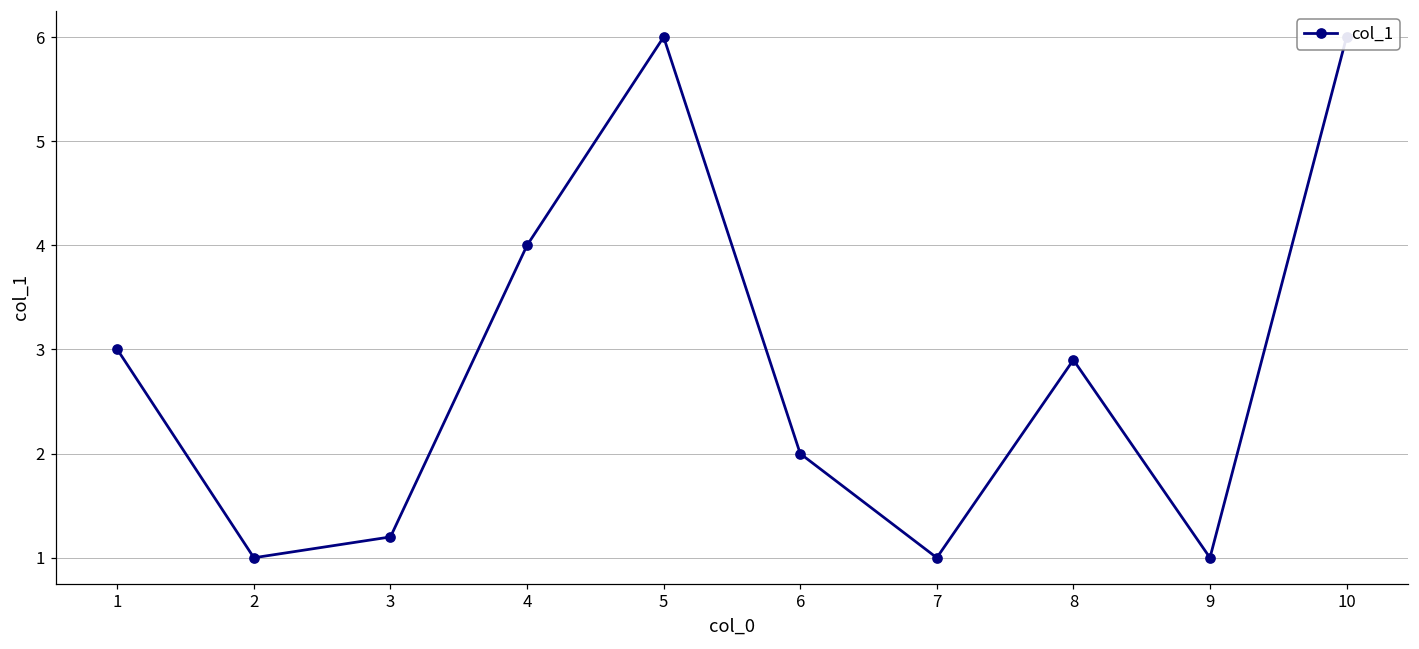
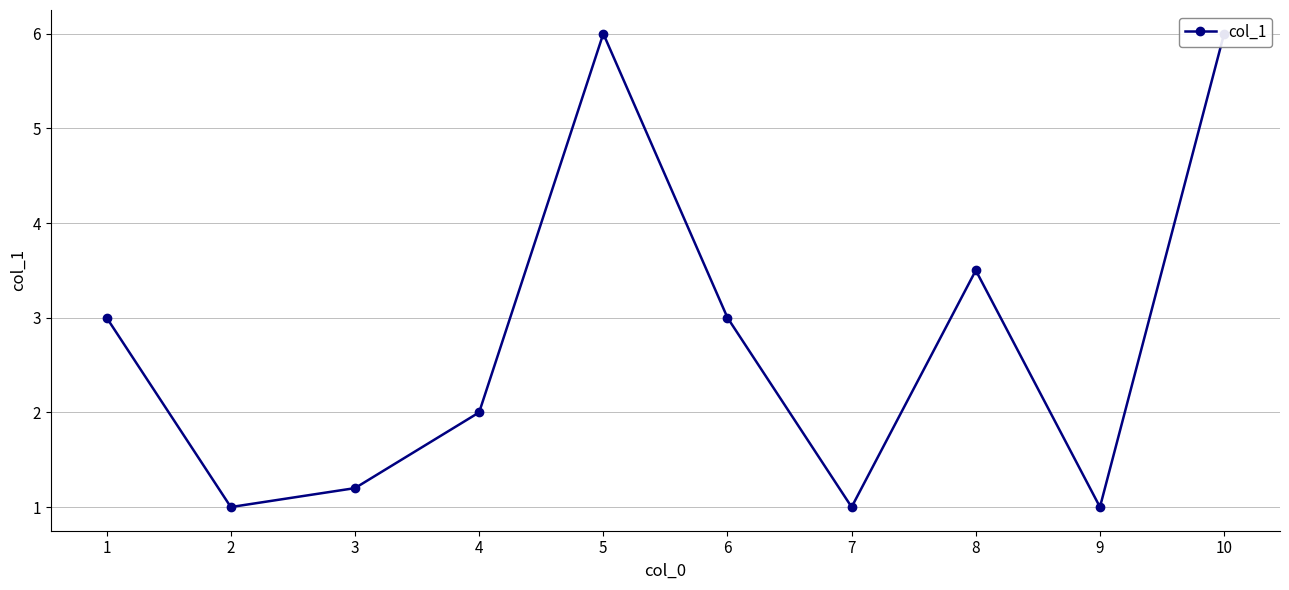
4: 4 -> 2
6: 2 -> 3
8: 2.9 -> 3.5
